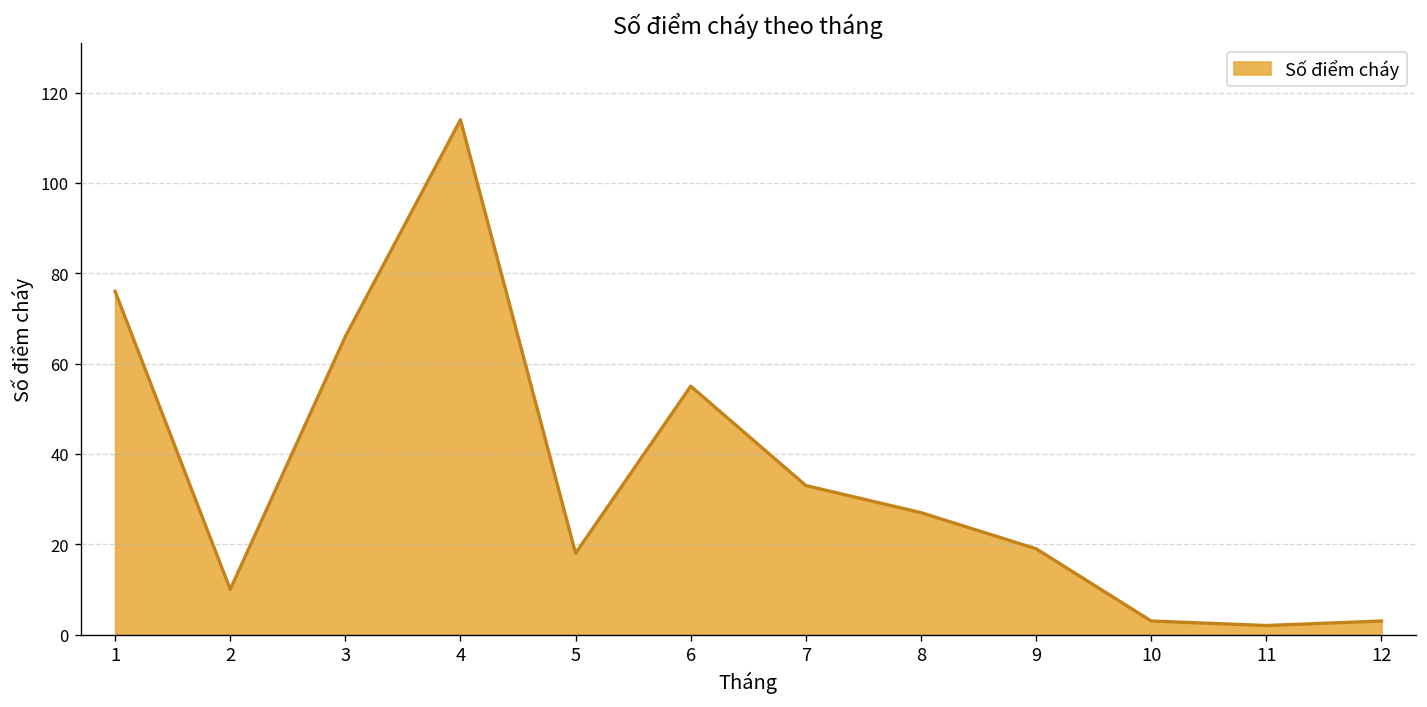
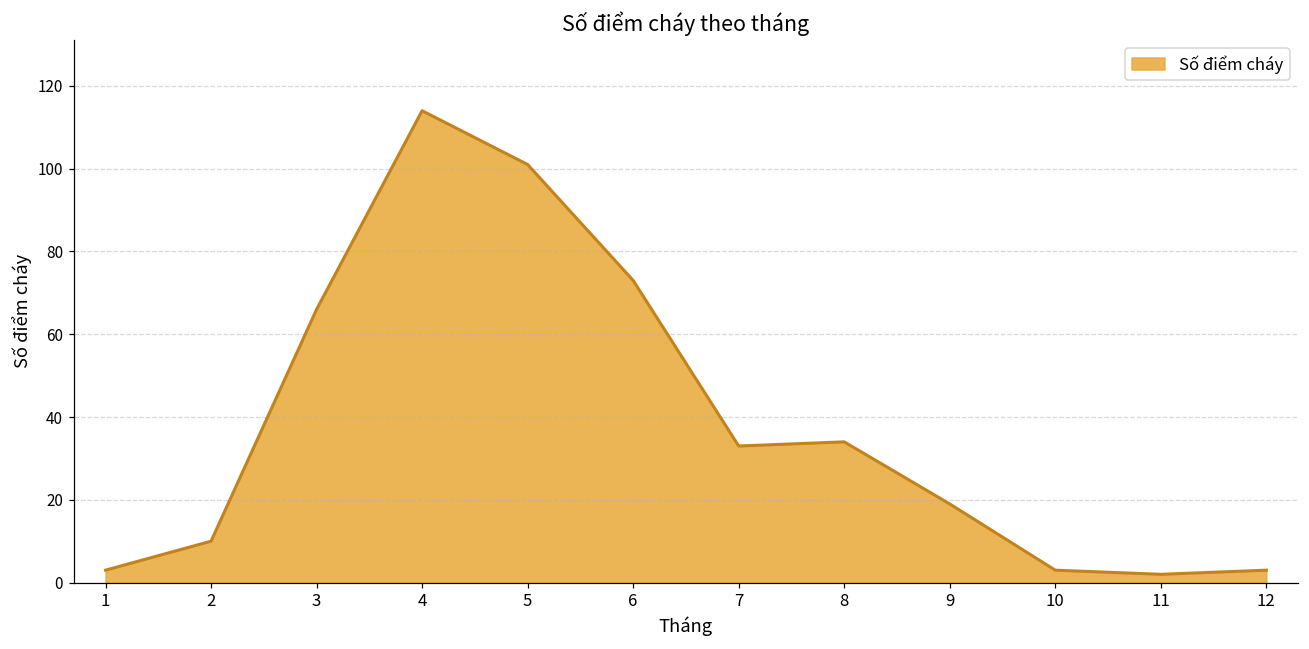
1: 76 -> 3
5: 18 -> 101
6: 55 -> 73
8: 27 -> 34
